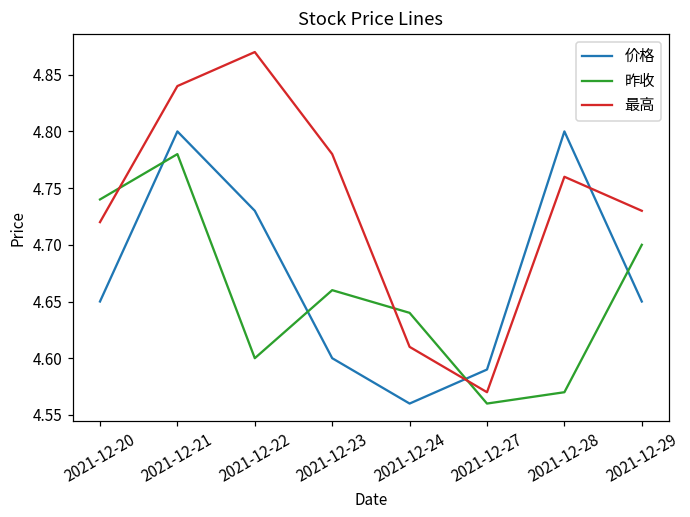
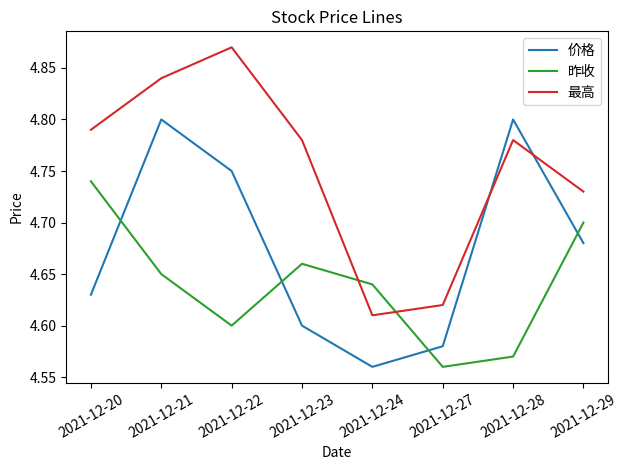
价格, 2021-12-20: 4.65 -> 4.63
最高, 2021-12-20: 4.72 -> 4.79
昨收, 2021-12-21: 4.78 -> 4.65
价格, 2021-12-22: 4.73 -> 4.75
价格, 2021-12-27: 4.59 -> 4.58
最高, 2021-12-27: 4.57 -> 4.62
最高, 2021-12-28: 4.76 -> 4.78
价格, 2021-12-29: 4.65 -> 4.68
